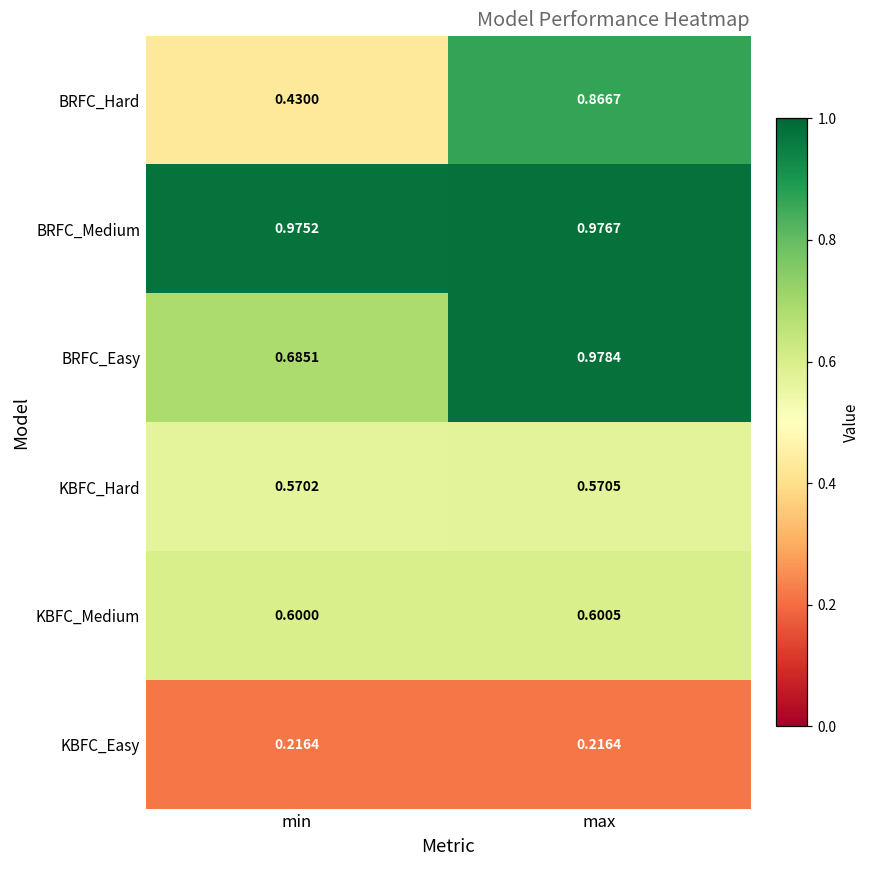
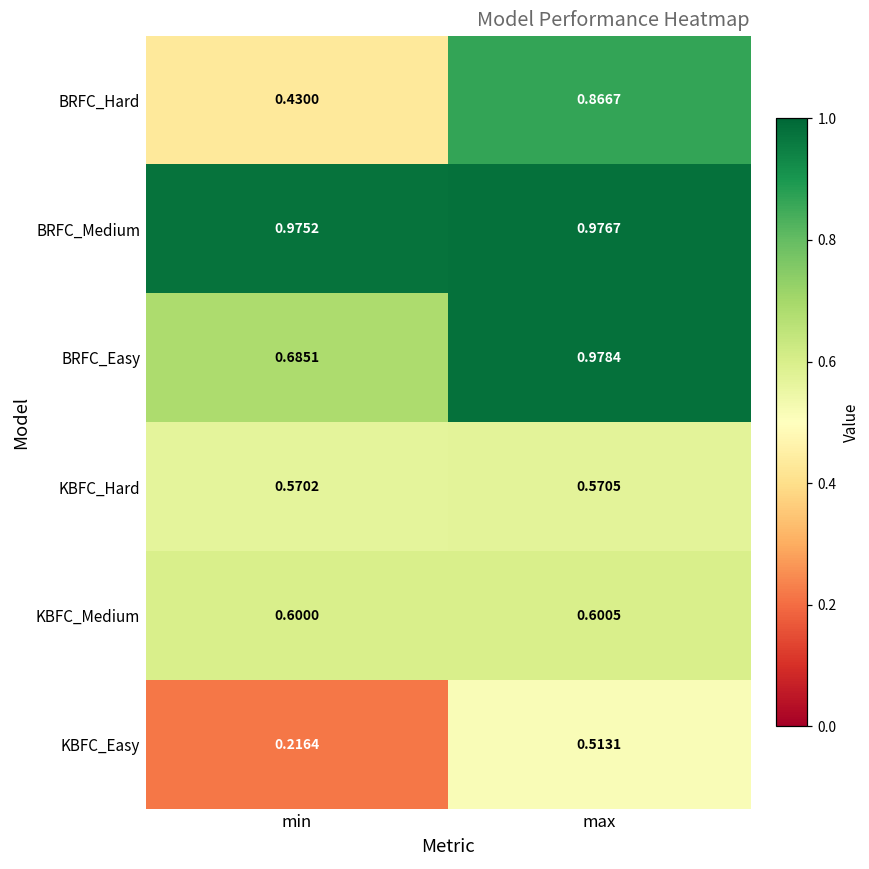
KBFC_Easy, max: 0.2164 -> 0.5131
